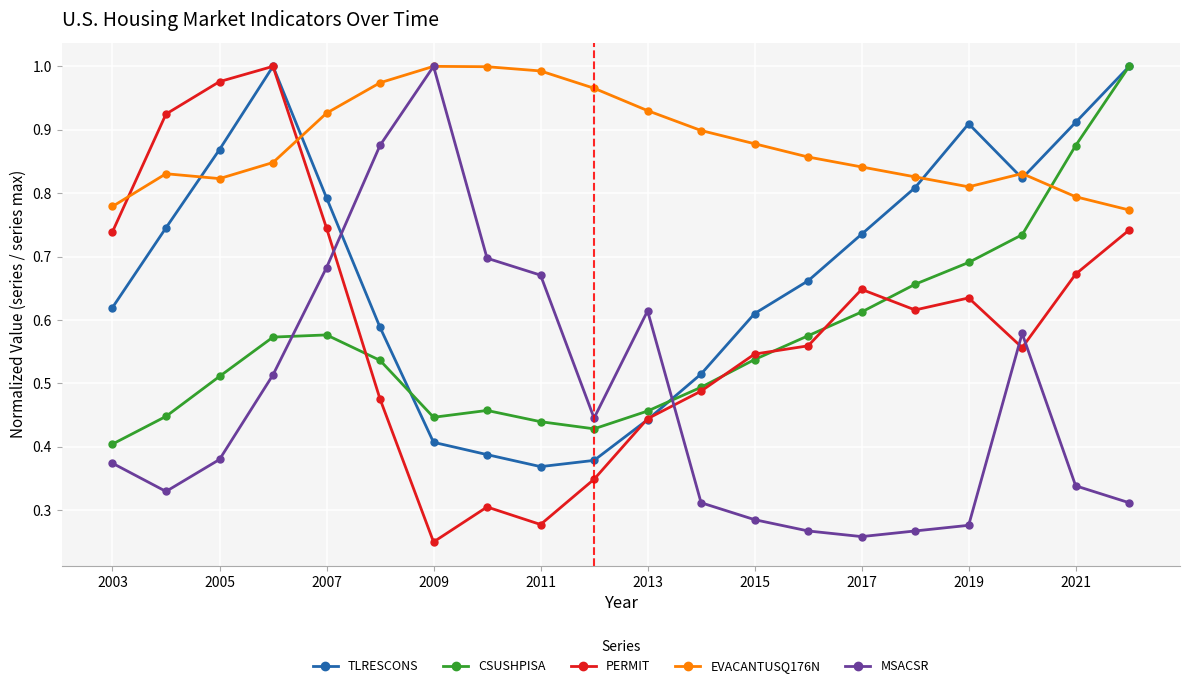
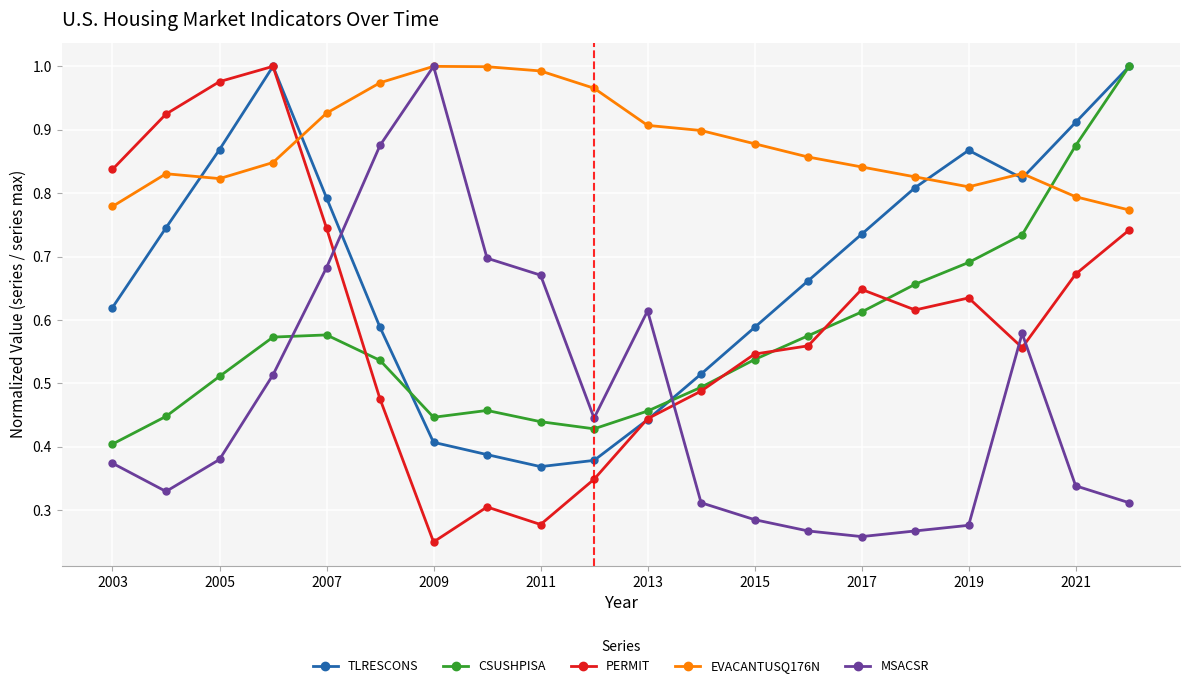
PERMIT, 2003: 0.74 -> 0.84
EVACANTUSQ176N, 2013: 0.93 -> 0.91
TLRESCONS, 2015: 0.61 -> 0.59
TLRESCONS, 2019: 0.91 -> 0.87
